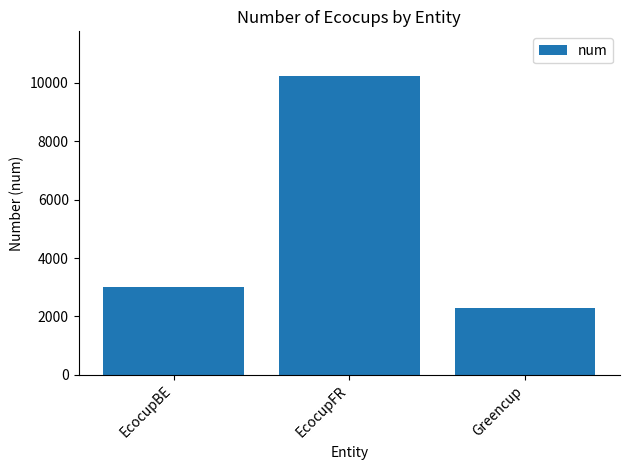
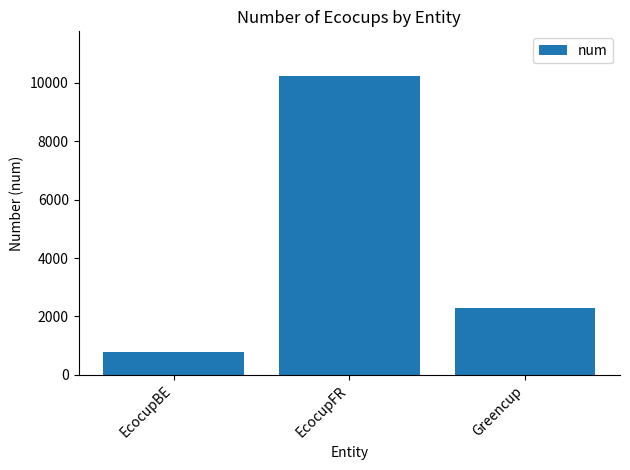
EcocupBE: 3000 -> 800
